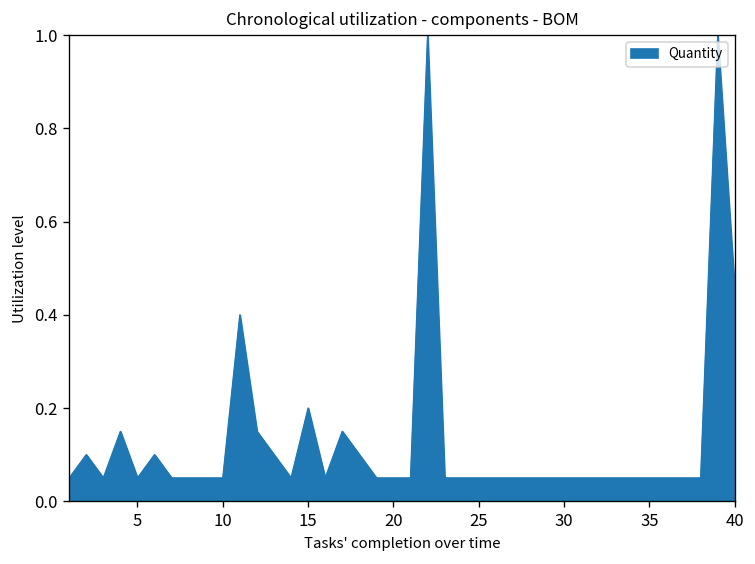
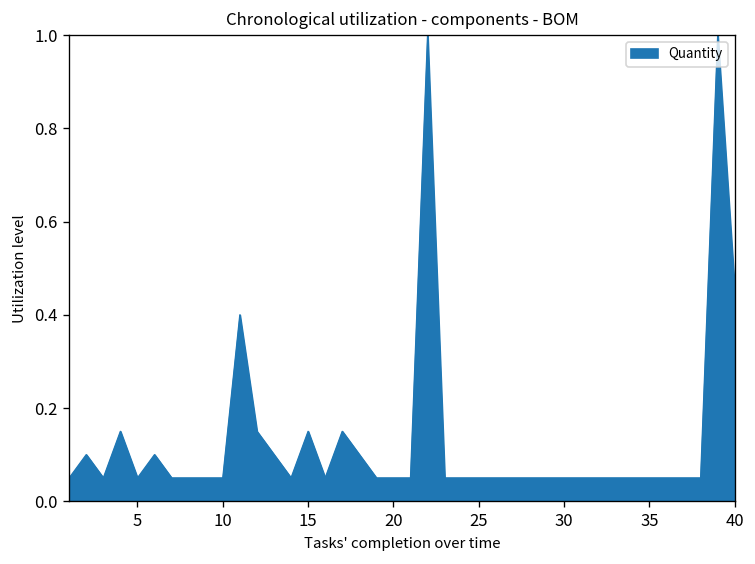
15: 0.20 -> 0.15
